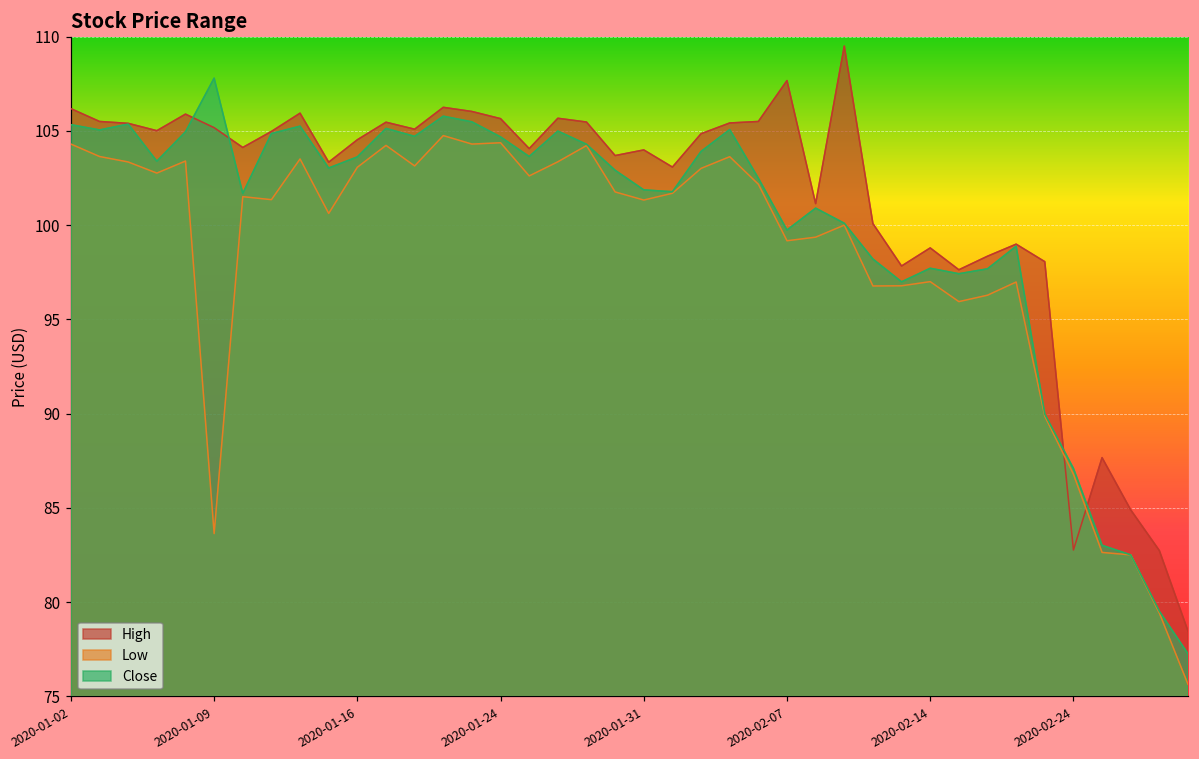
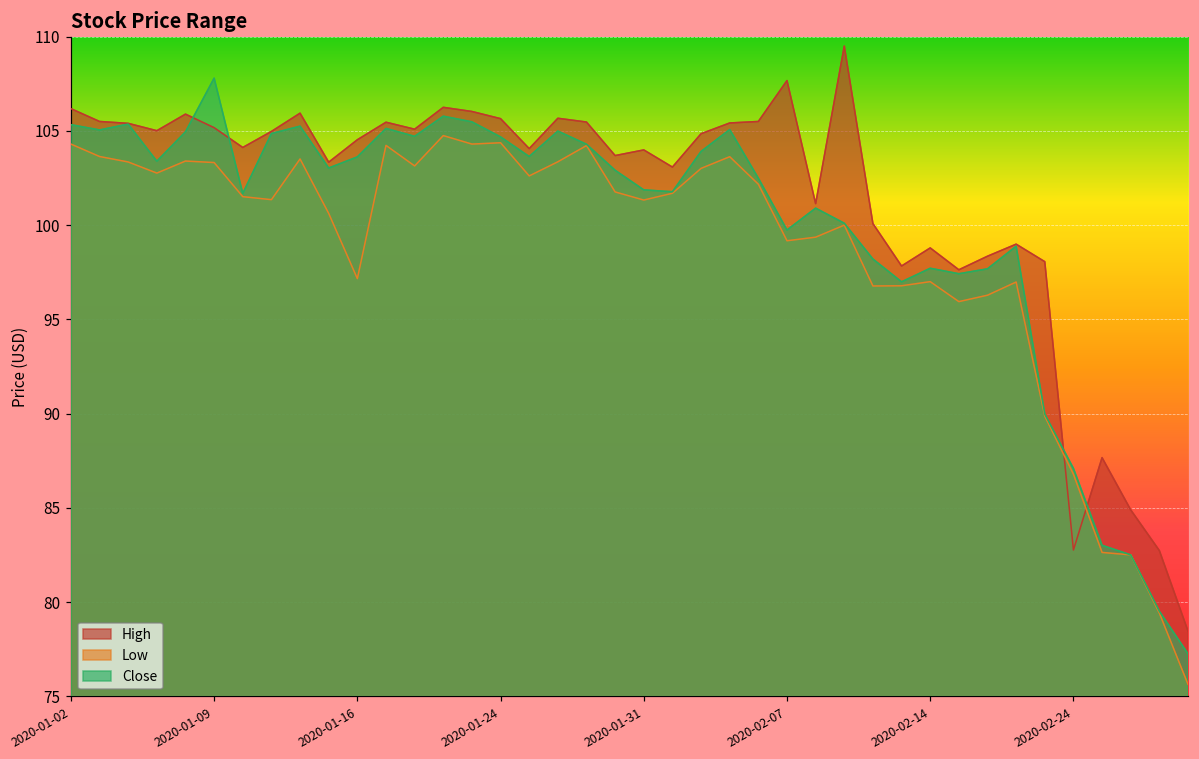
Low, 2020-01-09: 83.6 -> 103.3
Low, 2020-01-16: 103.1 -> 97.2
